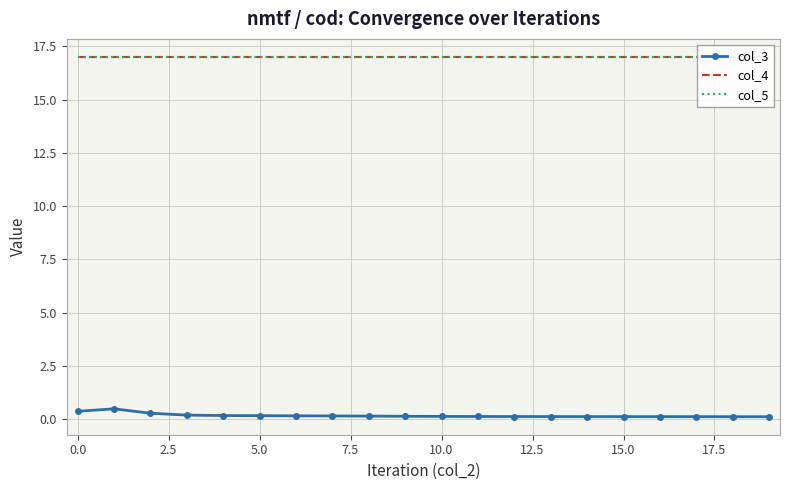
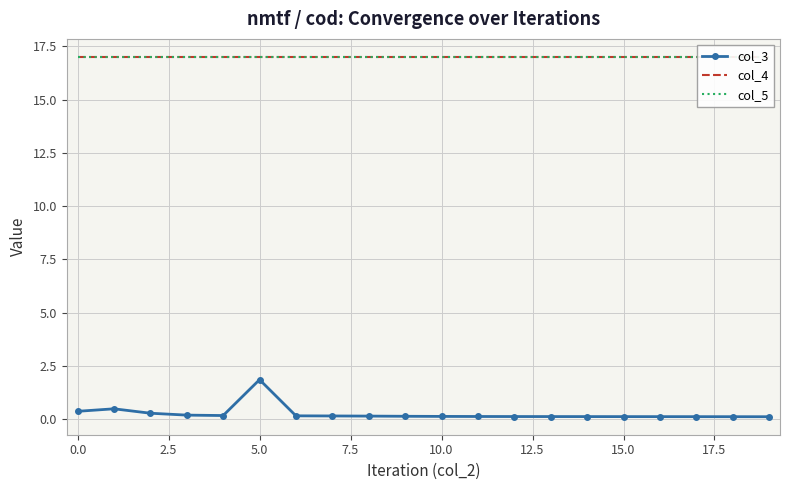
col_3, 5.0: 0.2 -> 1.9
